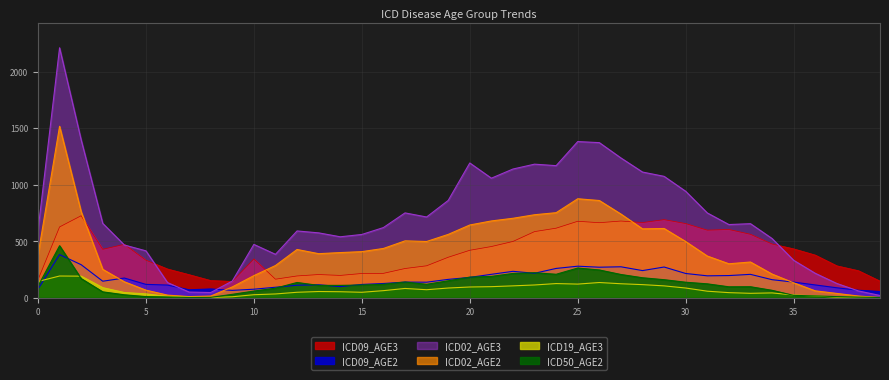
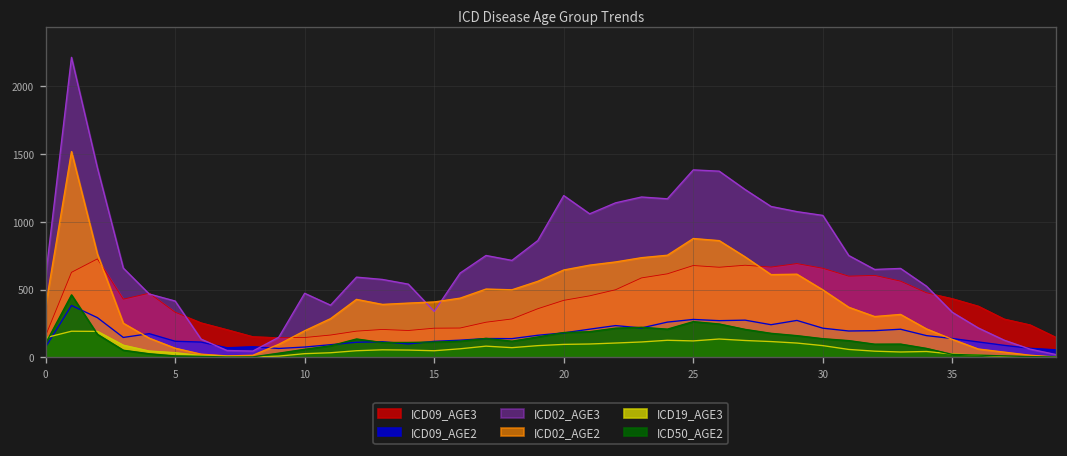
ICD09_AGE3, 10: 340 -> 150
ICD02_AGE3, 15: 560 -> 340
ICD02_AGE3, 30: 940 -> 1050
